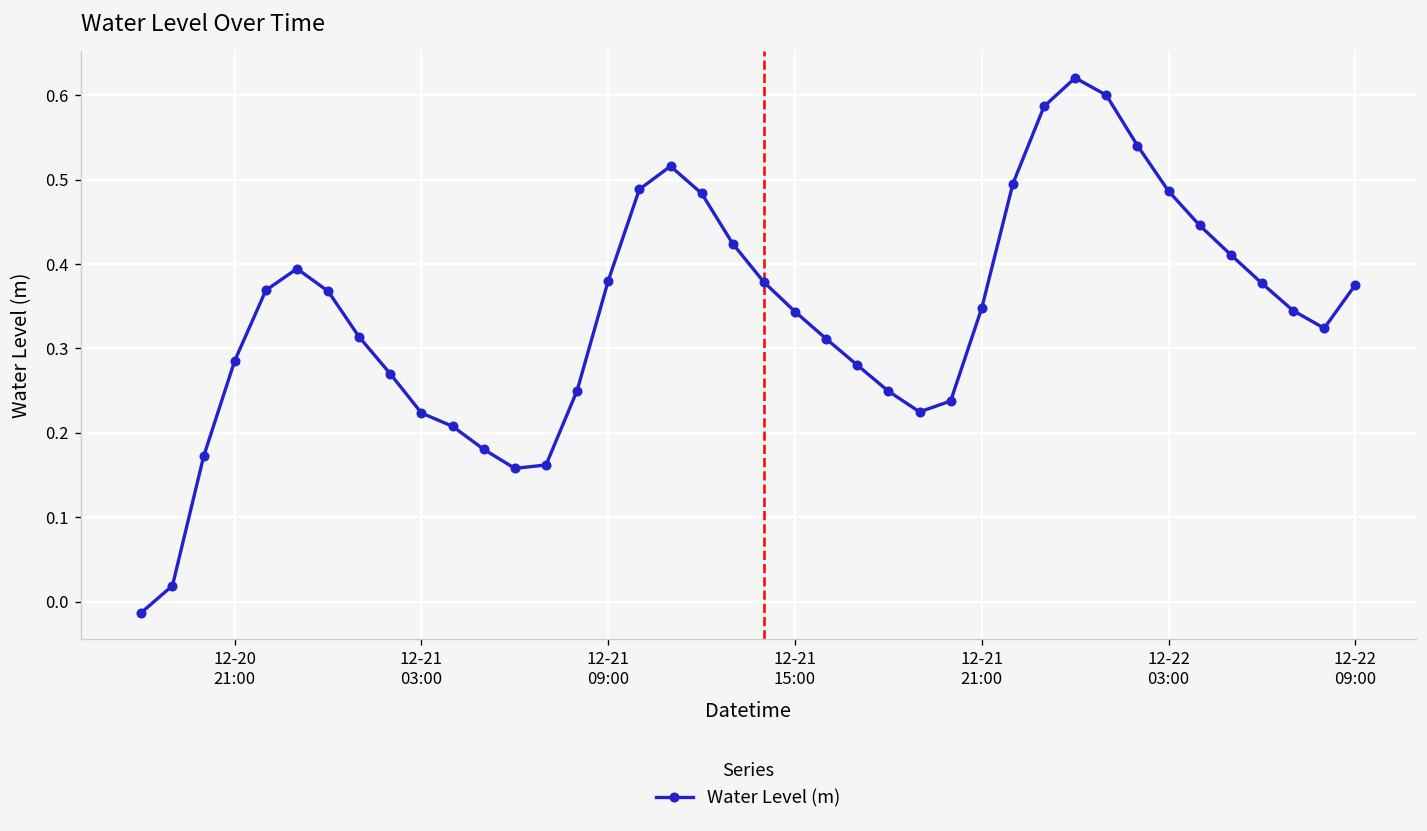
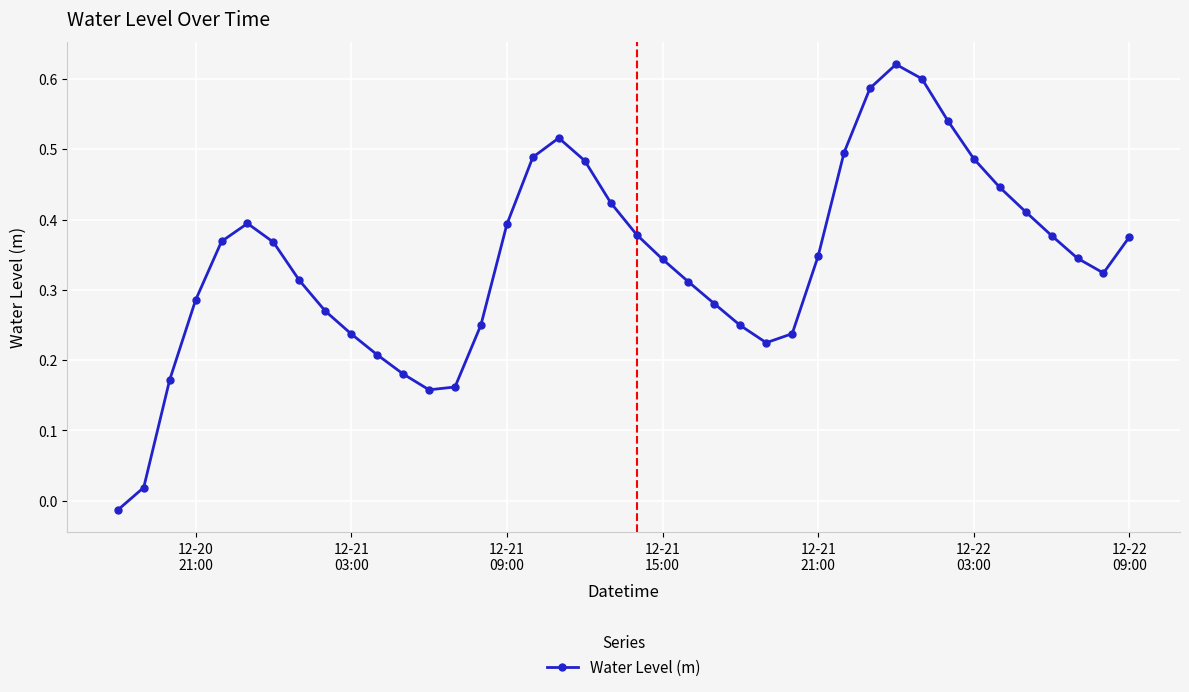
12-21 03:00: 0.22 -> 0.24
12-21 09:00: 0.38 -> 0.39
